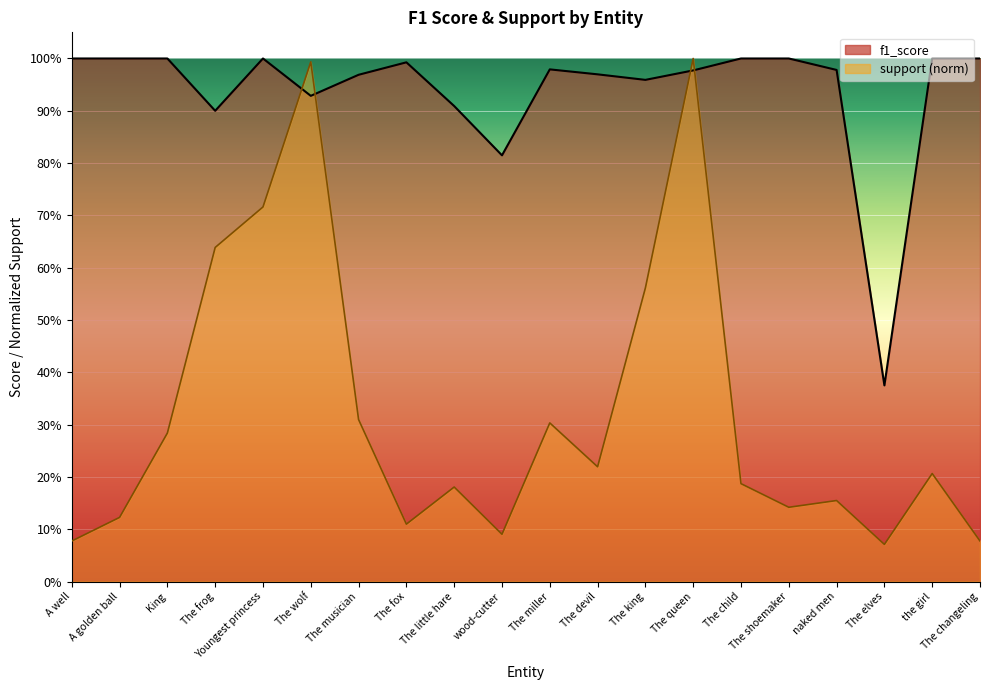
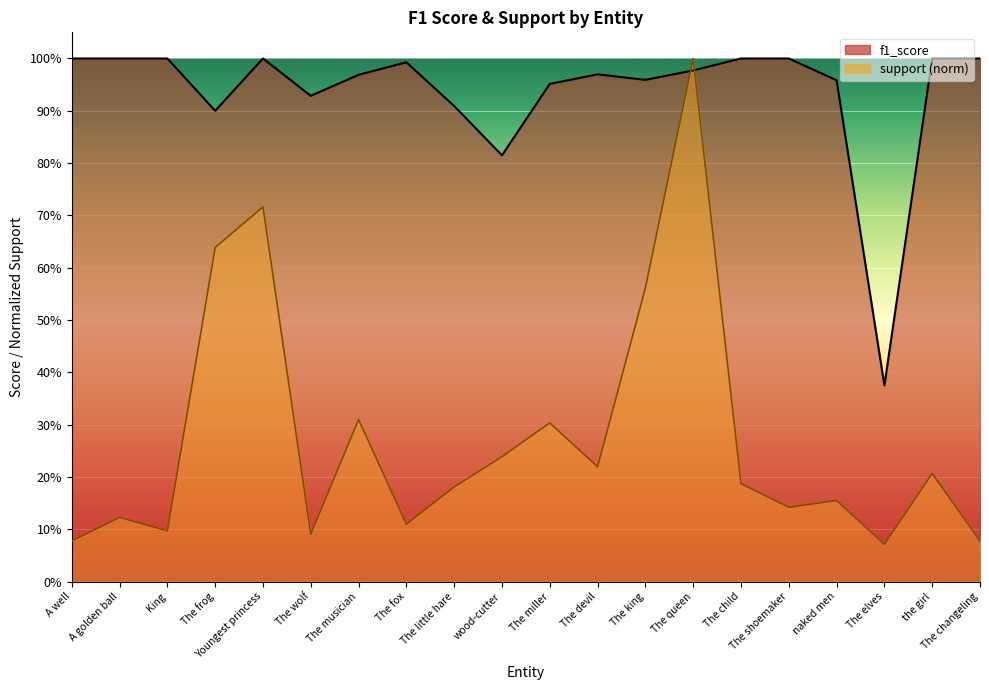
support (norm), King: 28% -> 10%
support (norm), The wolf: 99% -> 9%
support (norm), wood-cutter: 9% -> 24%
f1_score, The miller: 98% -> 95%
f1_score, naked men: 98% -> 96%
